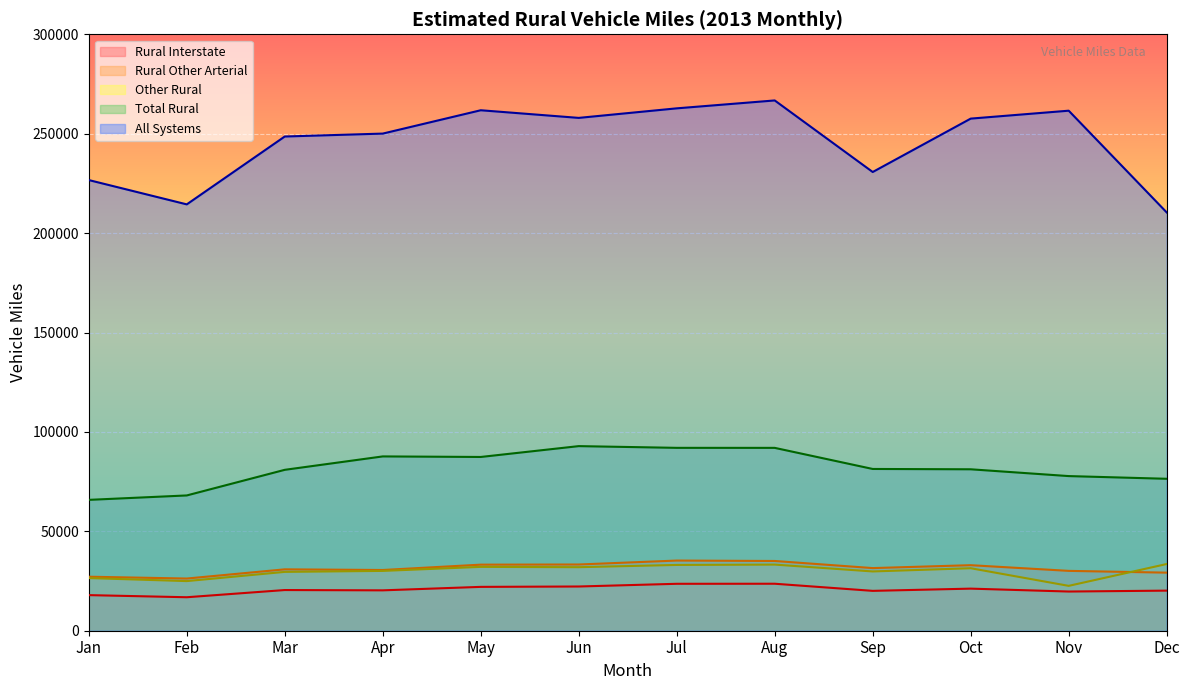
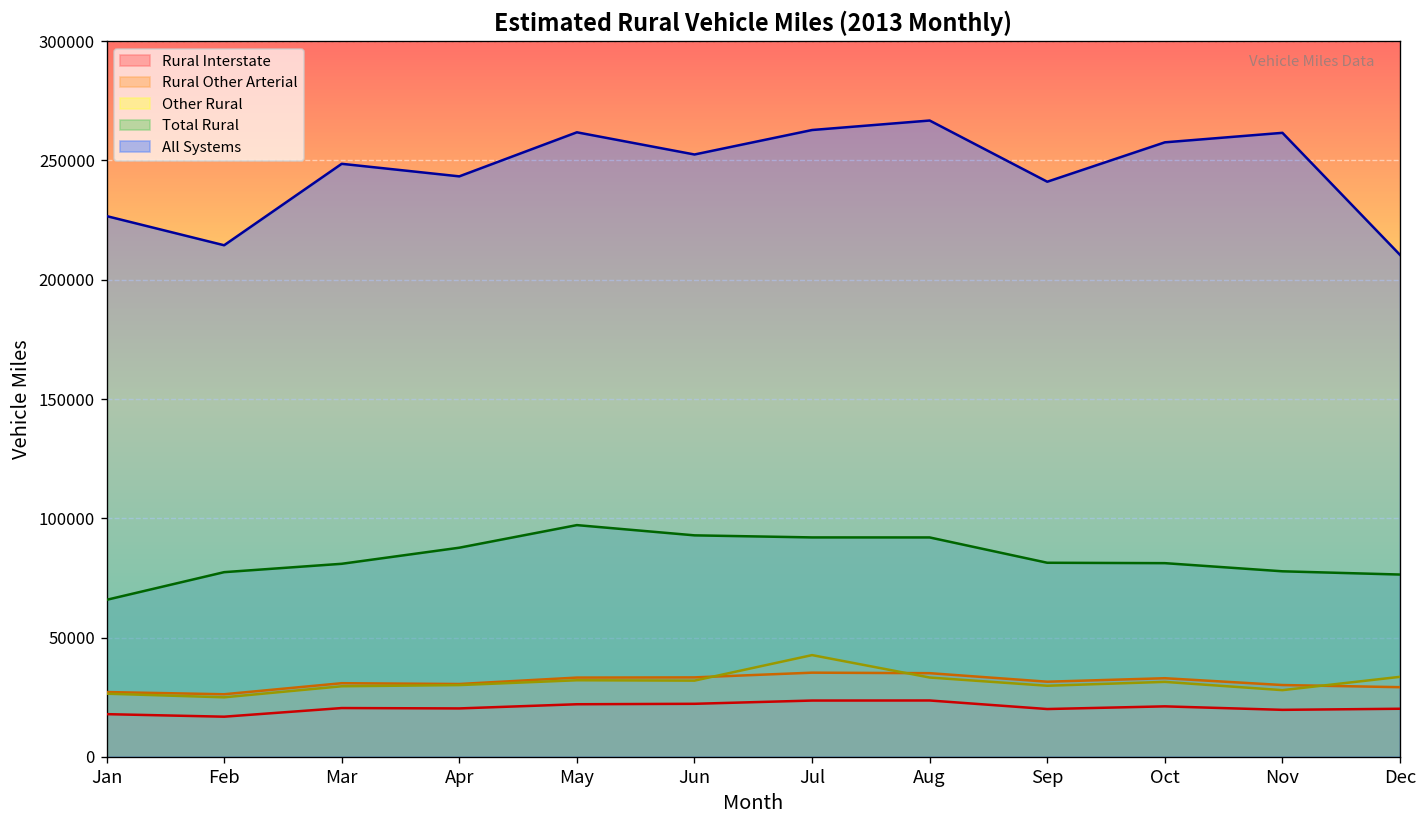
Total Rural, Feb: 68000 -> 77000
All Systems, Apr: 250000 -> 243000
Total Rural, May: 87000 -> 97000
All Systems, Jun: 258000 -> 252000
Other Rural, Jul: 33000 -> 43000
All Systems, Sep: 231000 -> 241000
Other Rural, Nov: 23000 -> 28000
